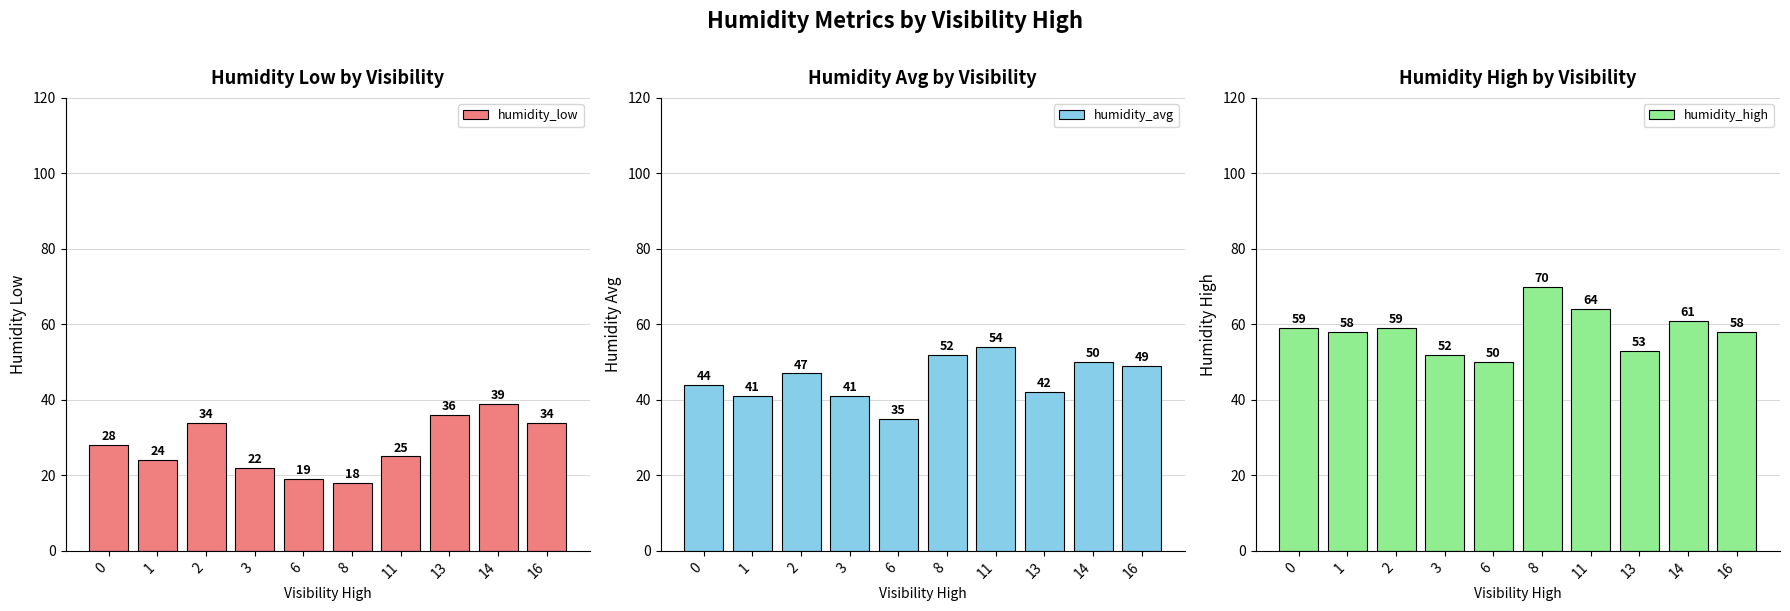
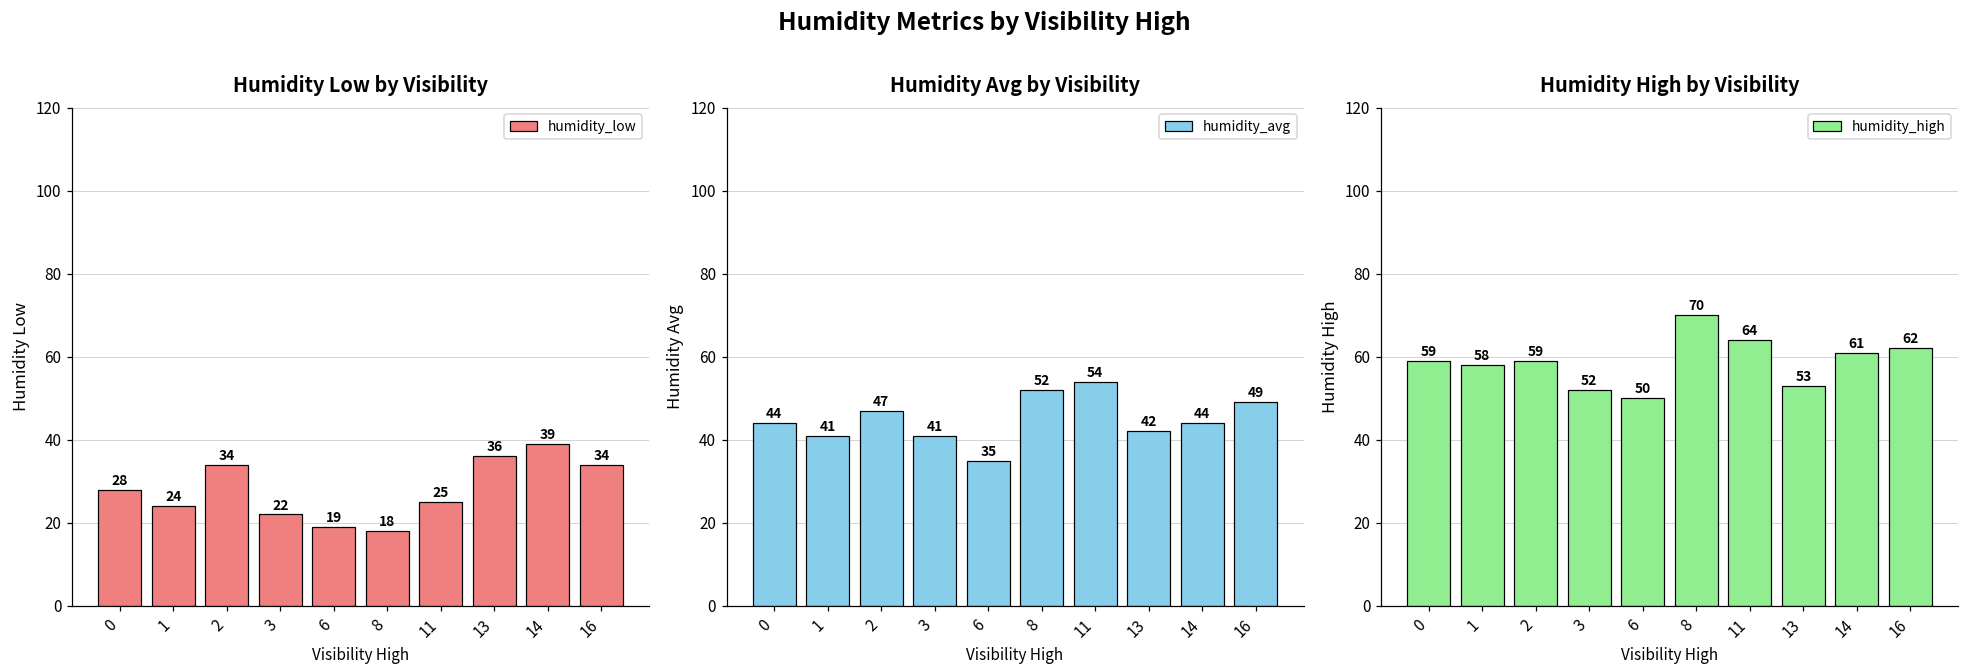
Humidity Avg by Visibility, 14: 50 -> 44
Humidity High by Visibility, 16: 58 -> 62
